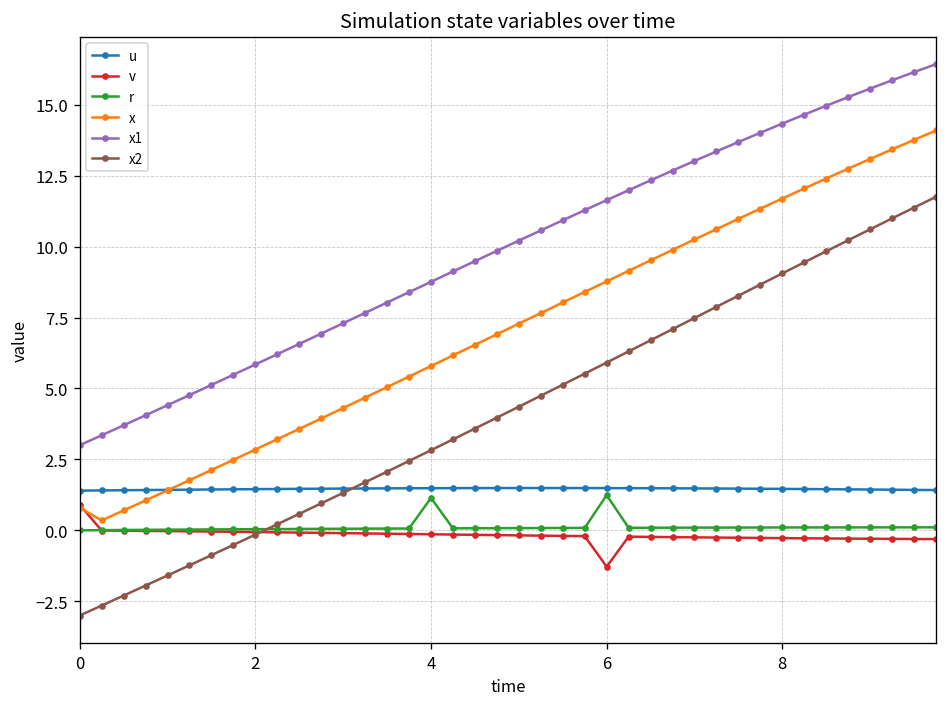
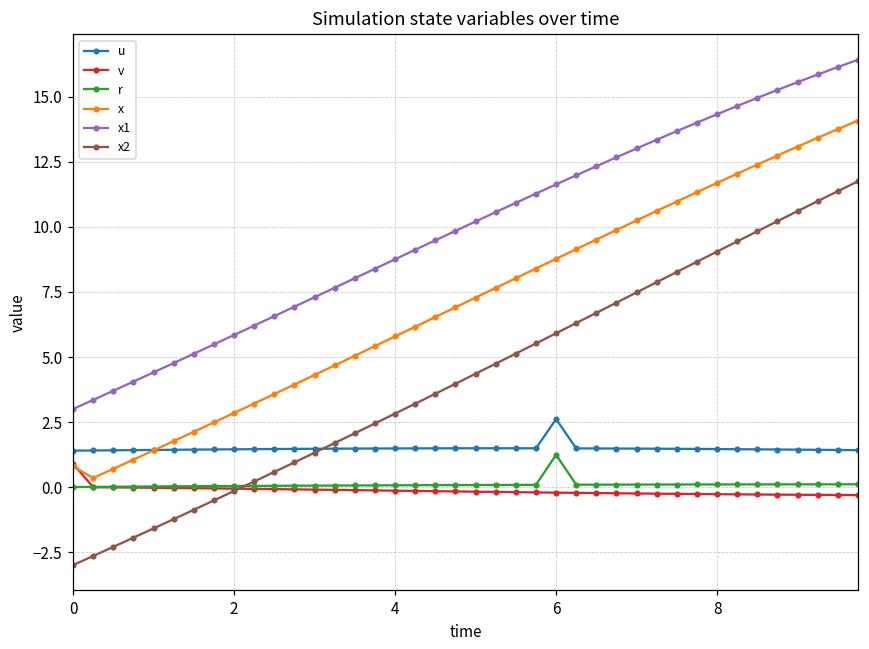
r, 4: 1.1 -> 0.1
u, 6: 1.5 -> 2.6
v, 6: -1.3 -> -0.2
